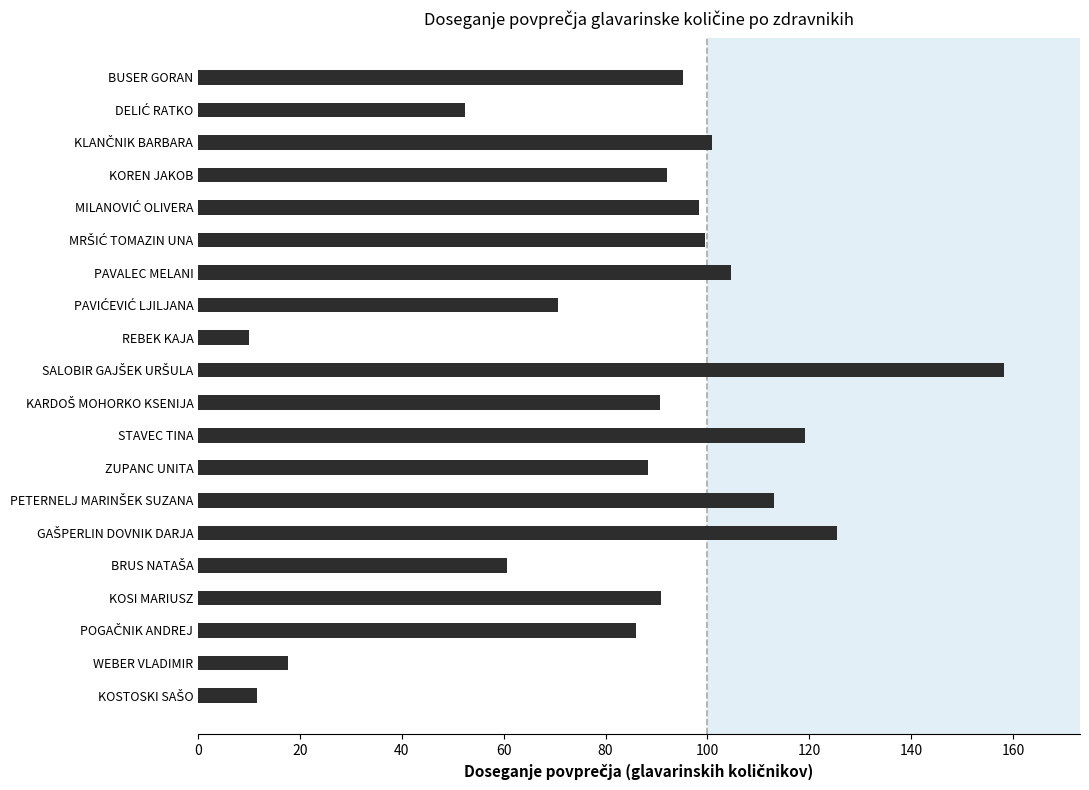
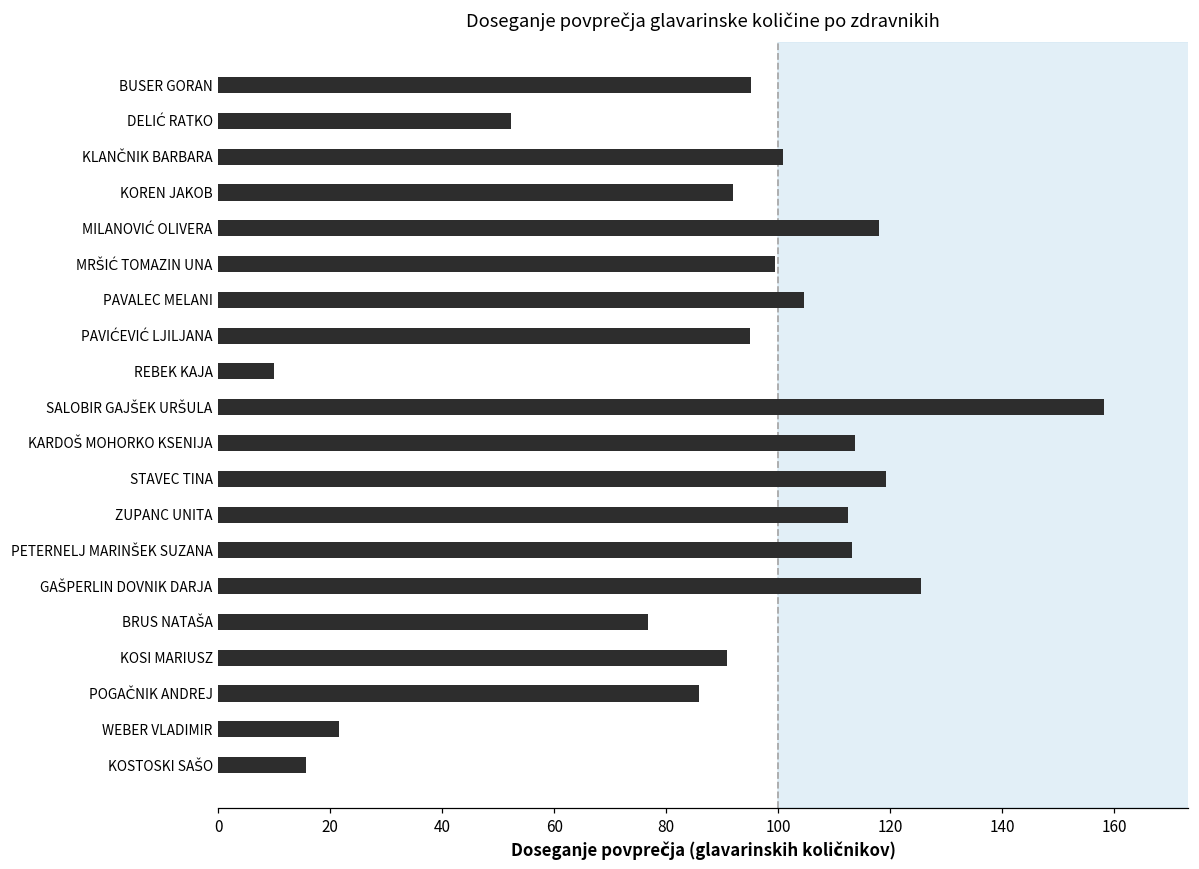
MILANOVIĆ OLIVERA: 98 -> 118
PAVIĆEVIĆ LJILJANA: 71 -> 95
KARDOŠ MOHORKO KSENIJA: 91 -> 114
ZUPANC UNITA: 88 -> 112
BRUS NATAŠA: 61 -> 77
WEBER VLADIMIR: 18 -> 22
KOSTOSKI SAŠO: 11 -> 16
